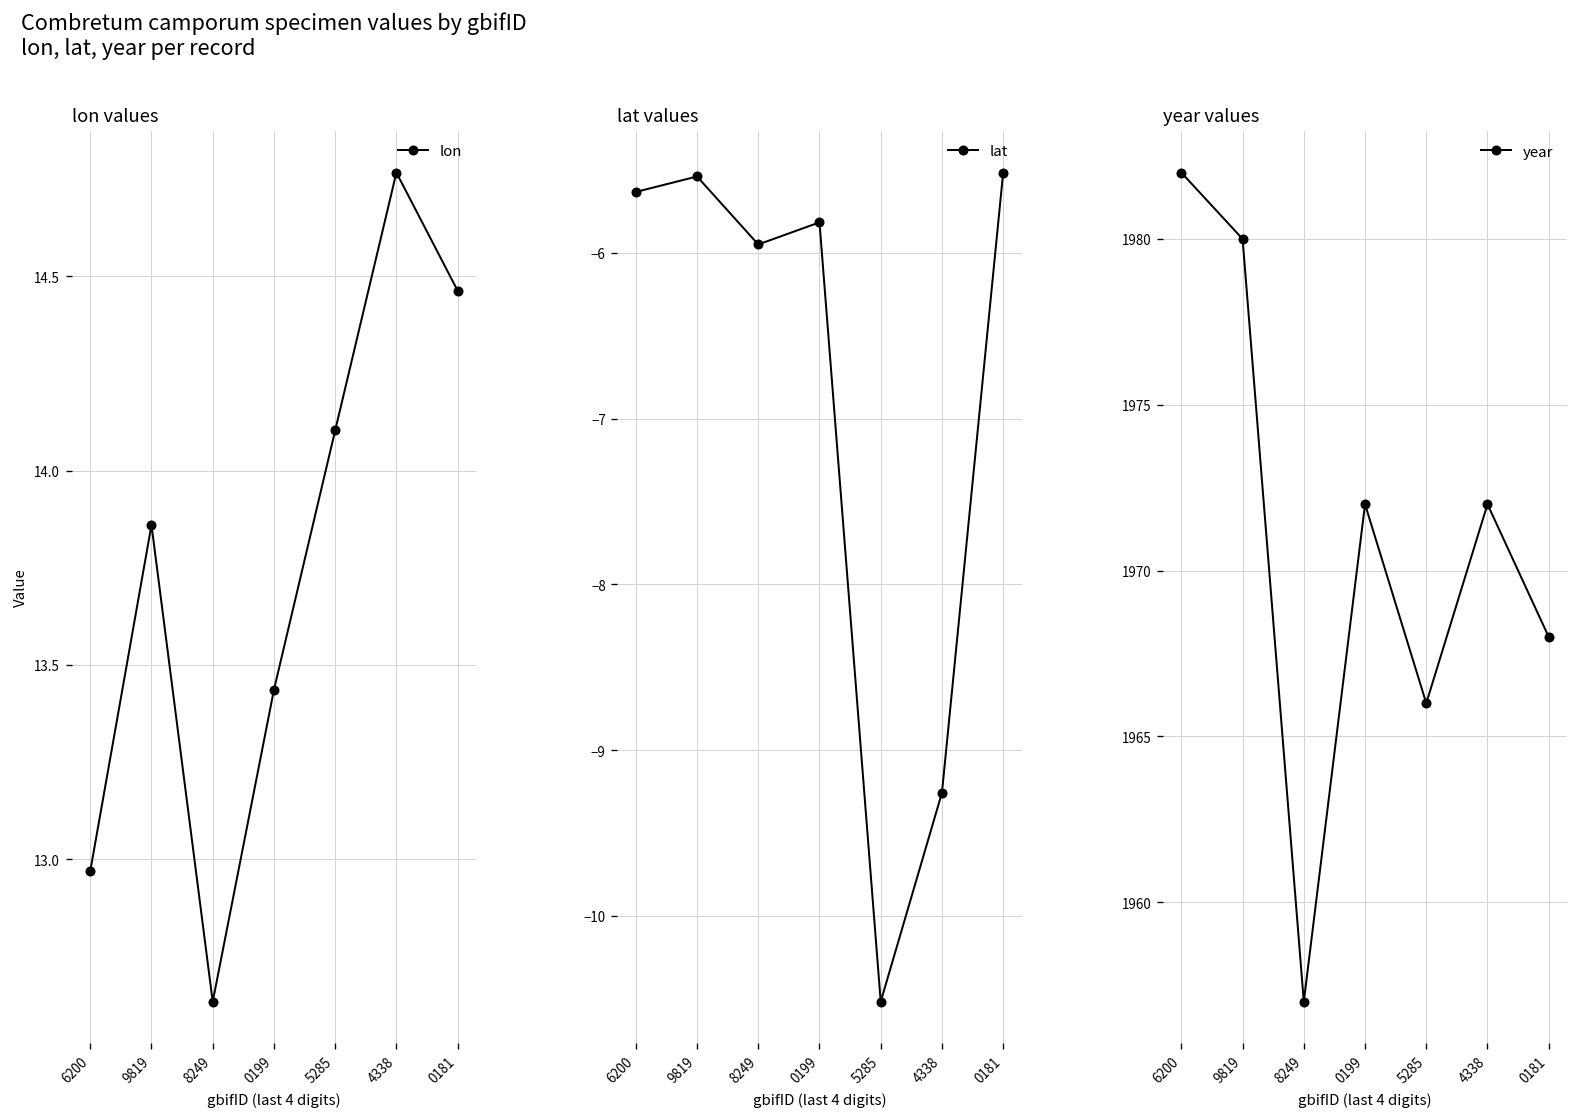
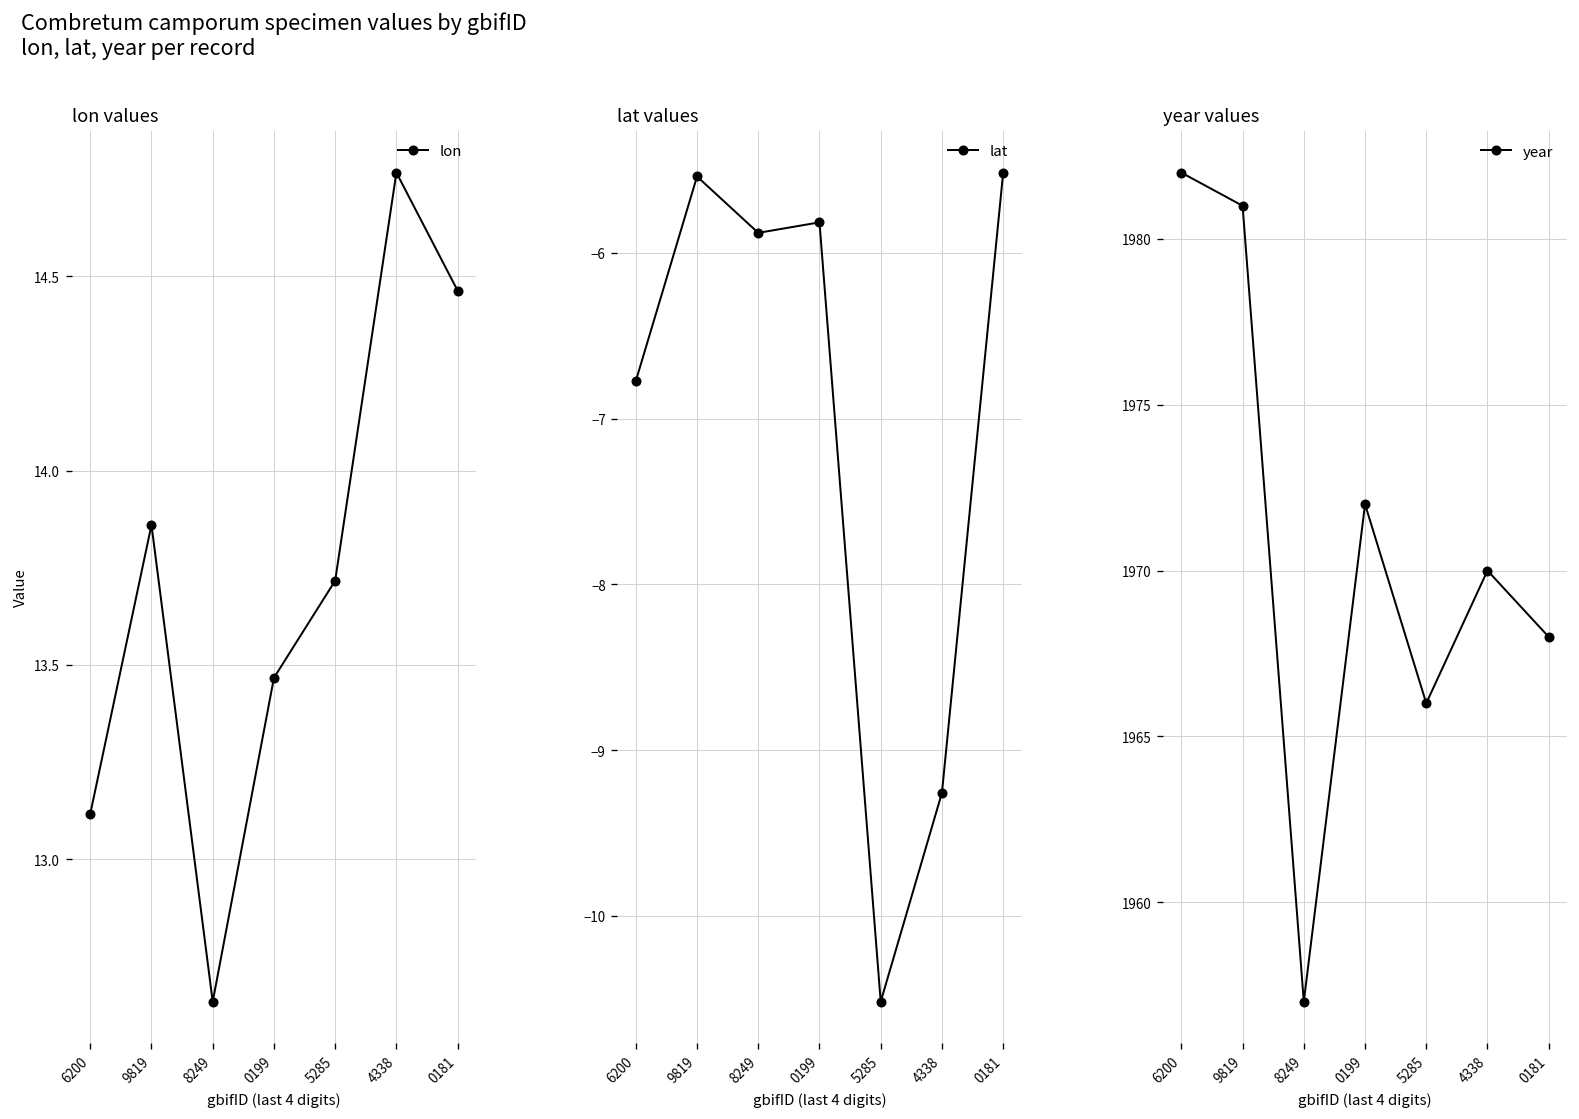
lon values, 6200: 12.97 -> 13.12
lon values, 0199: 13.44 -> 13.47
lon values, 5285: 14.10 -> 13.72
lat values, 6200: -5.63 -> -6.77
lat values, 8249: -5.95 -> -5.88
year values, 9819: 1980 -> 1981
year values, 4338: 1972 -> 1970
